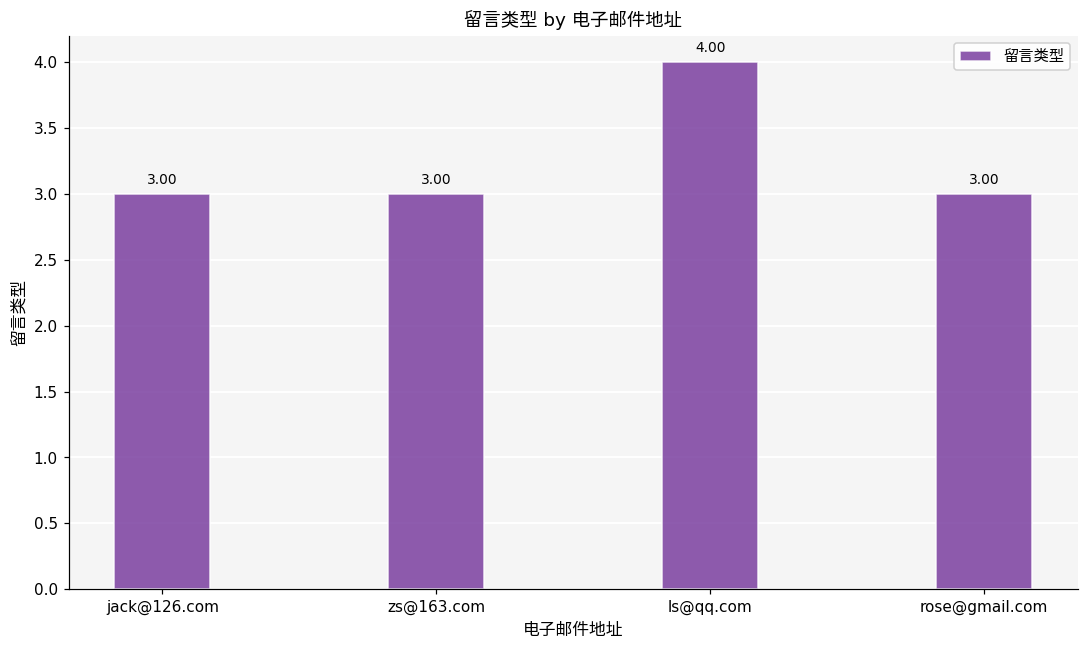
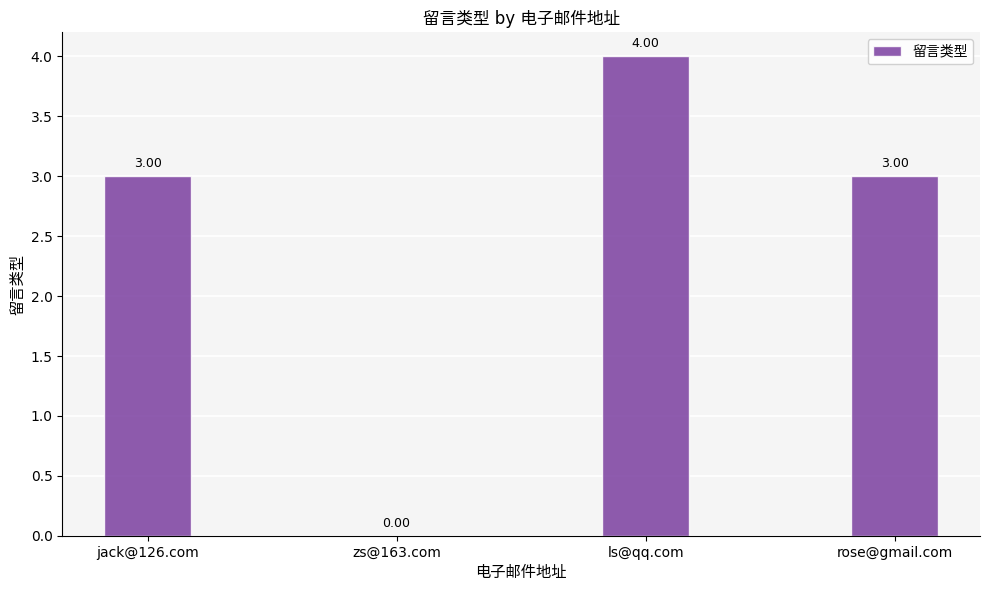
zs@163.com: 3.00 -> 0.00
